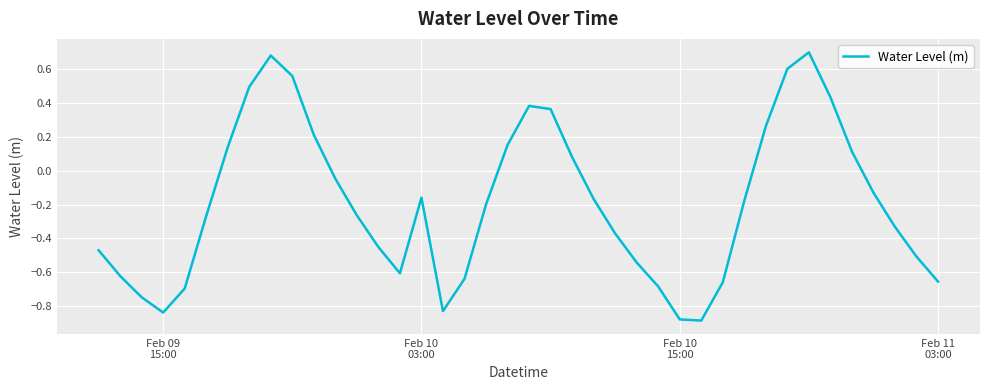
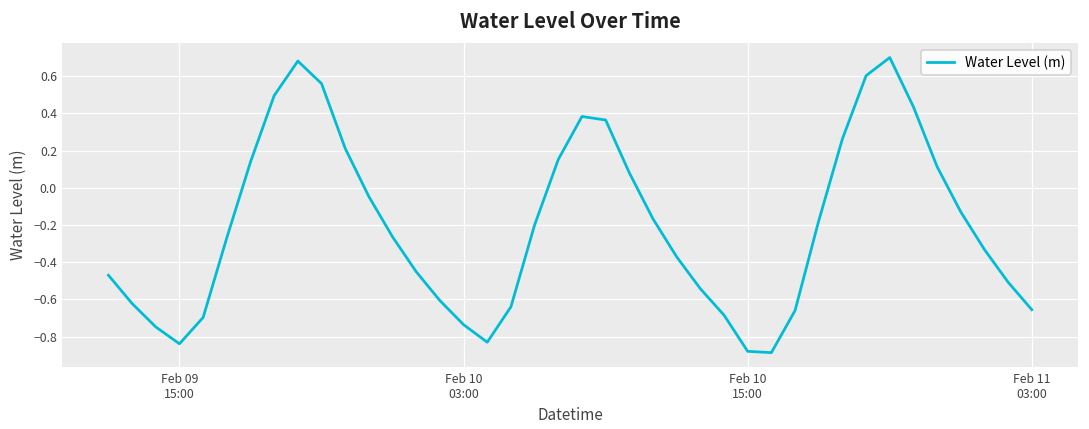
Feb 10 03:00: -0.16 -> -0.74
